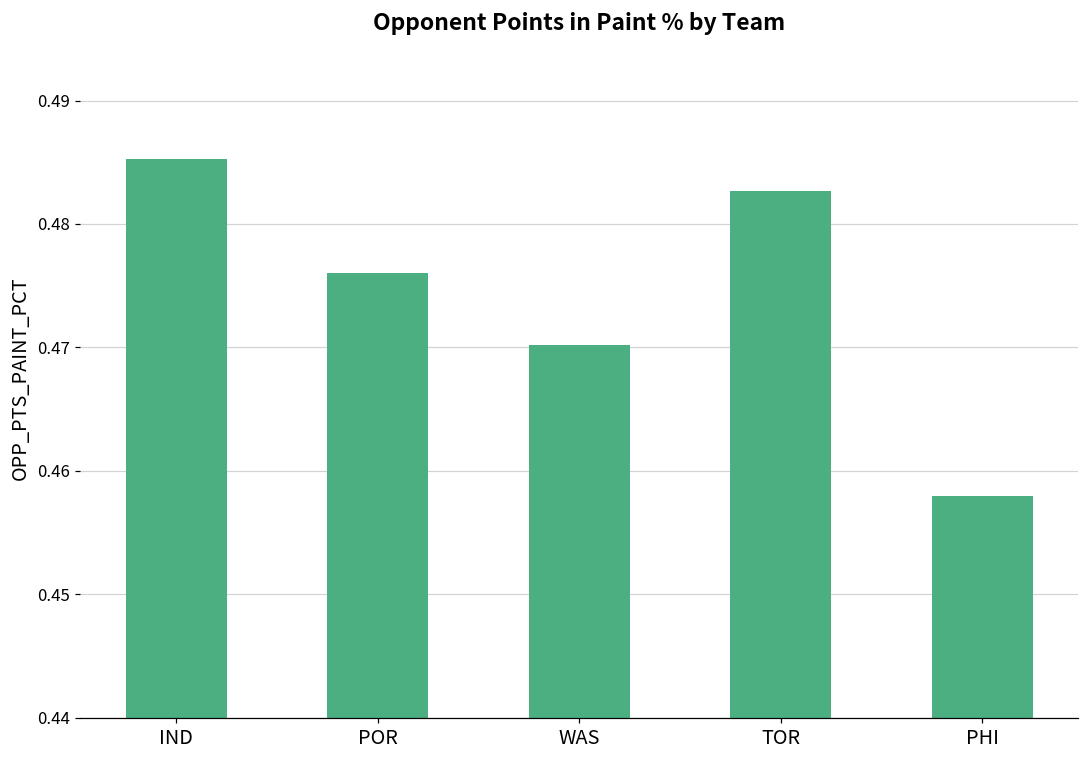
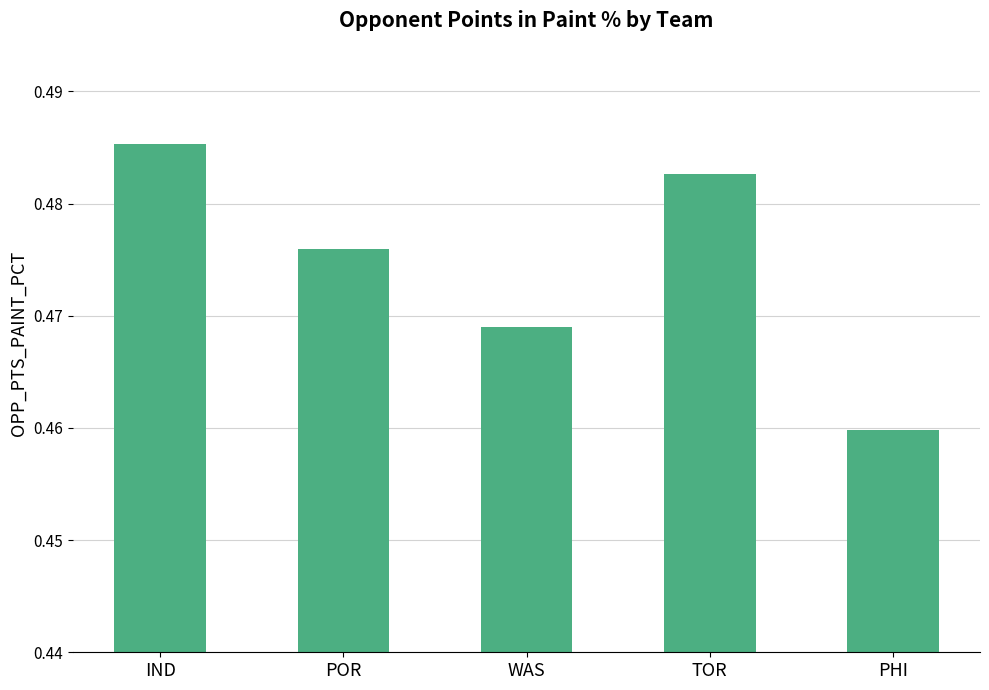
WAS: 0.4702 -> 0.4690
PHI: 0.4580 -> 0.4598
